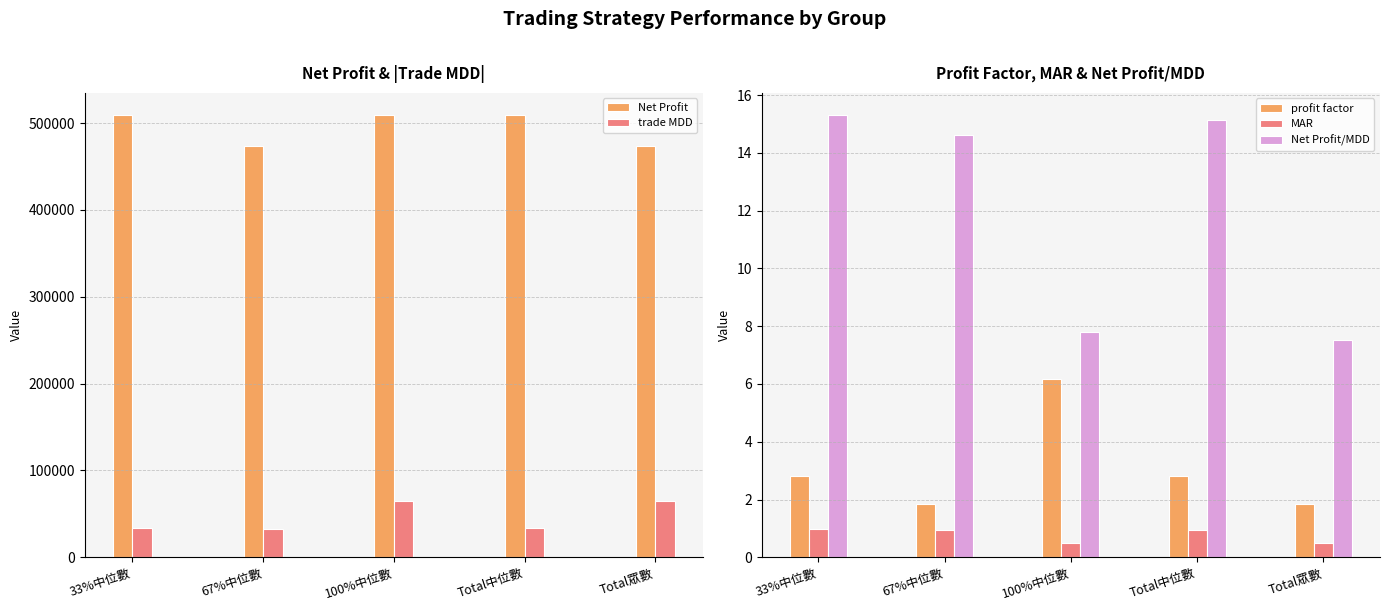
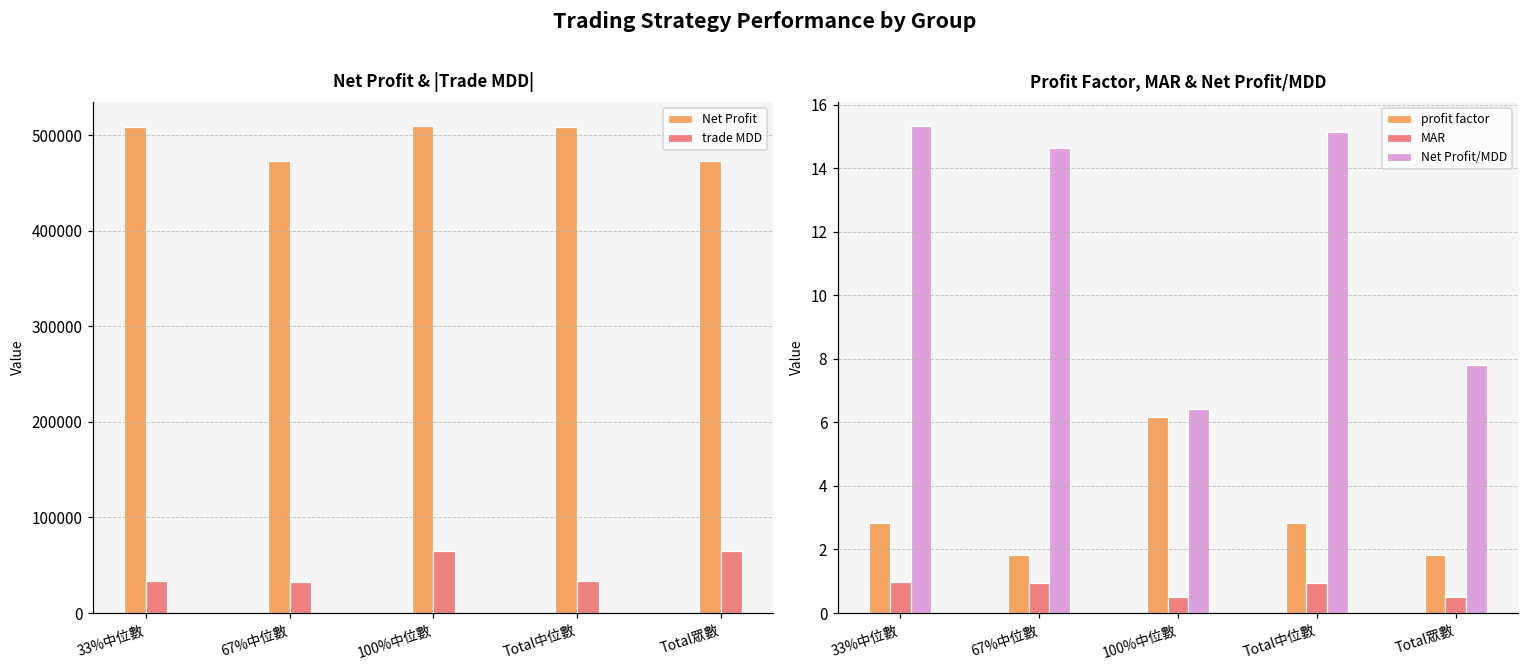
Profit Factor, MAR & Net Profit/MDD, Net Profit/MDD, 100%中位數: 7.8 -> 6.4
Profit Factor, MAR & Net Profit/MDD, Net Profit/MDD, Total眾數: 7.5 -> 7.8
